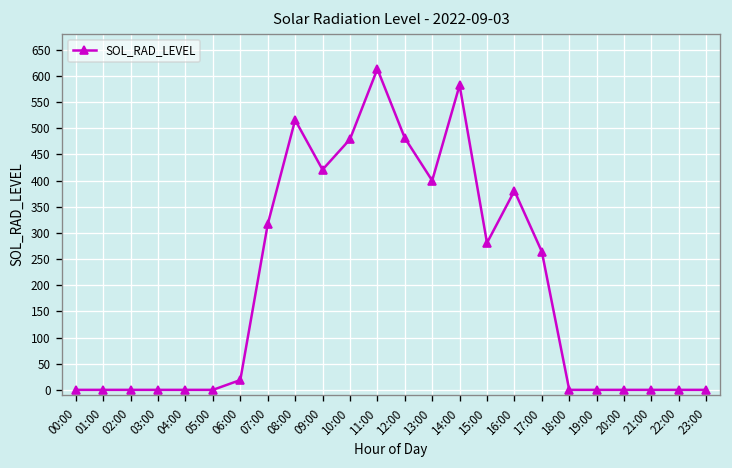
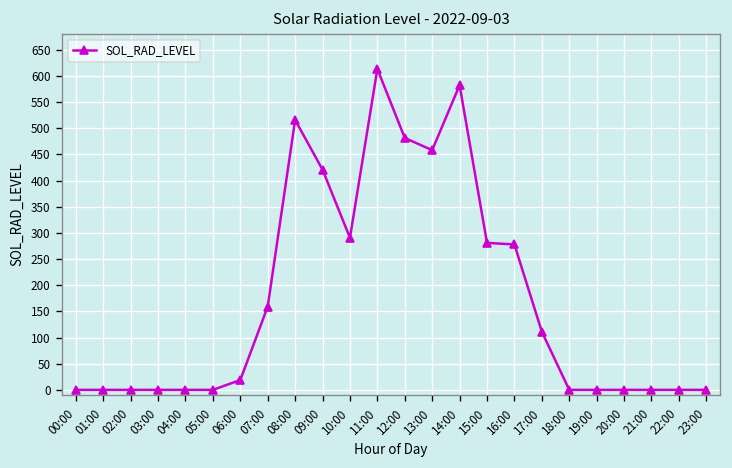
07:00: 320 -> 160
10:00: 480 -> 290
13:00: 400 -> 460
16:00: 380 -> 280
17:00: 260 -> 110
